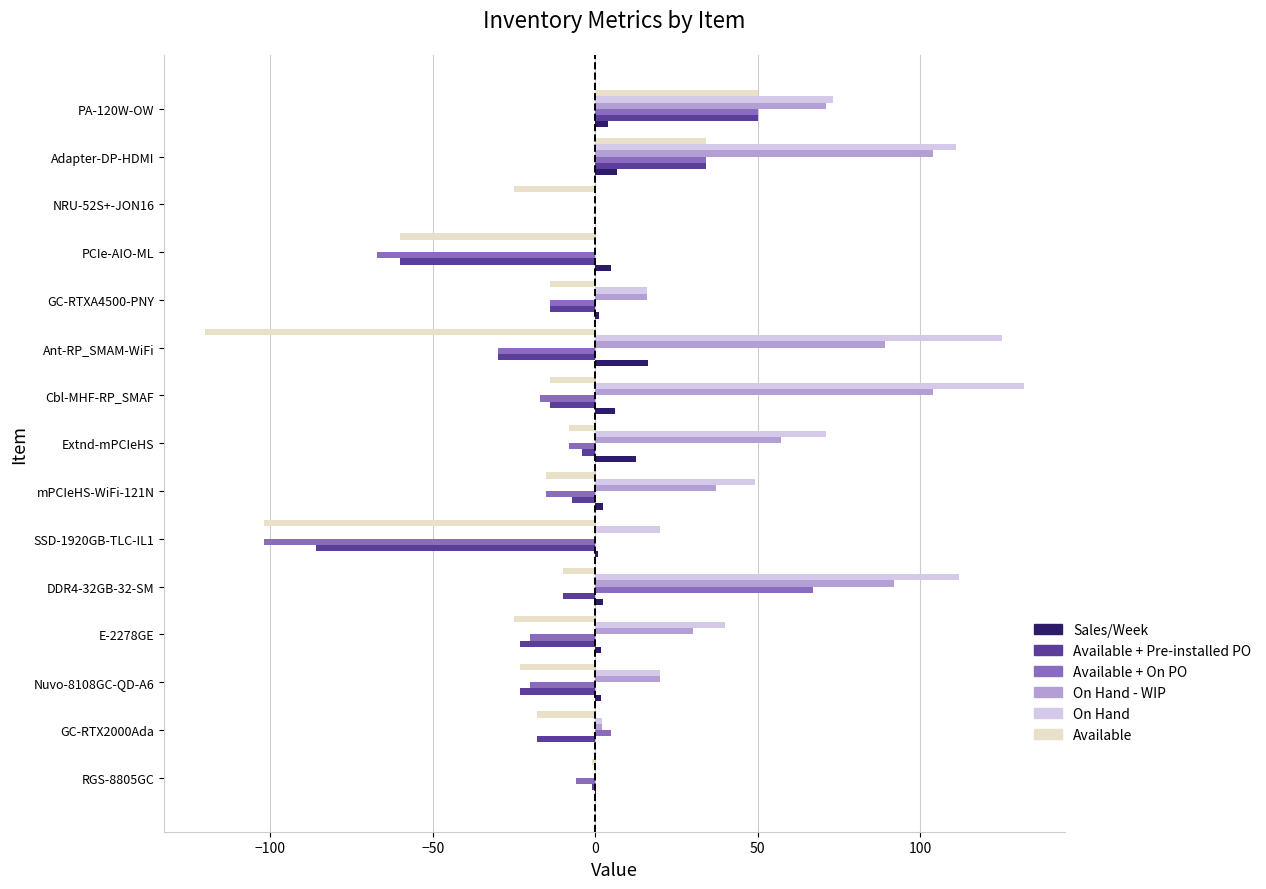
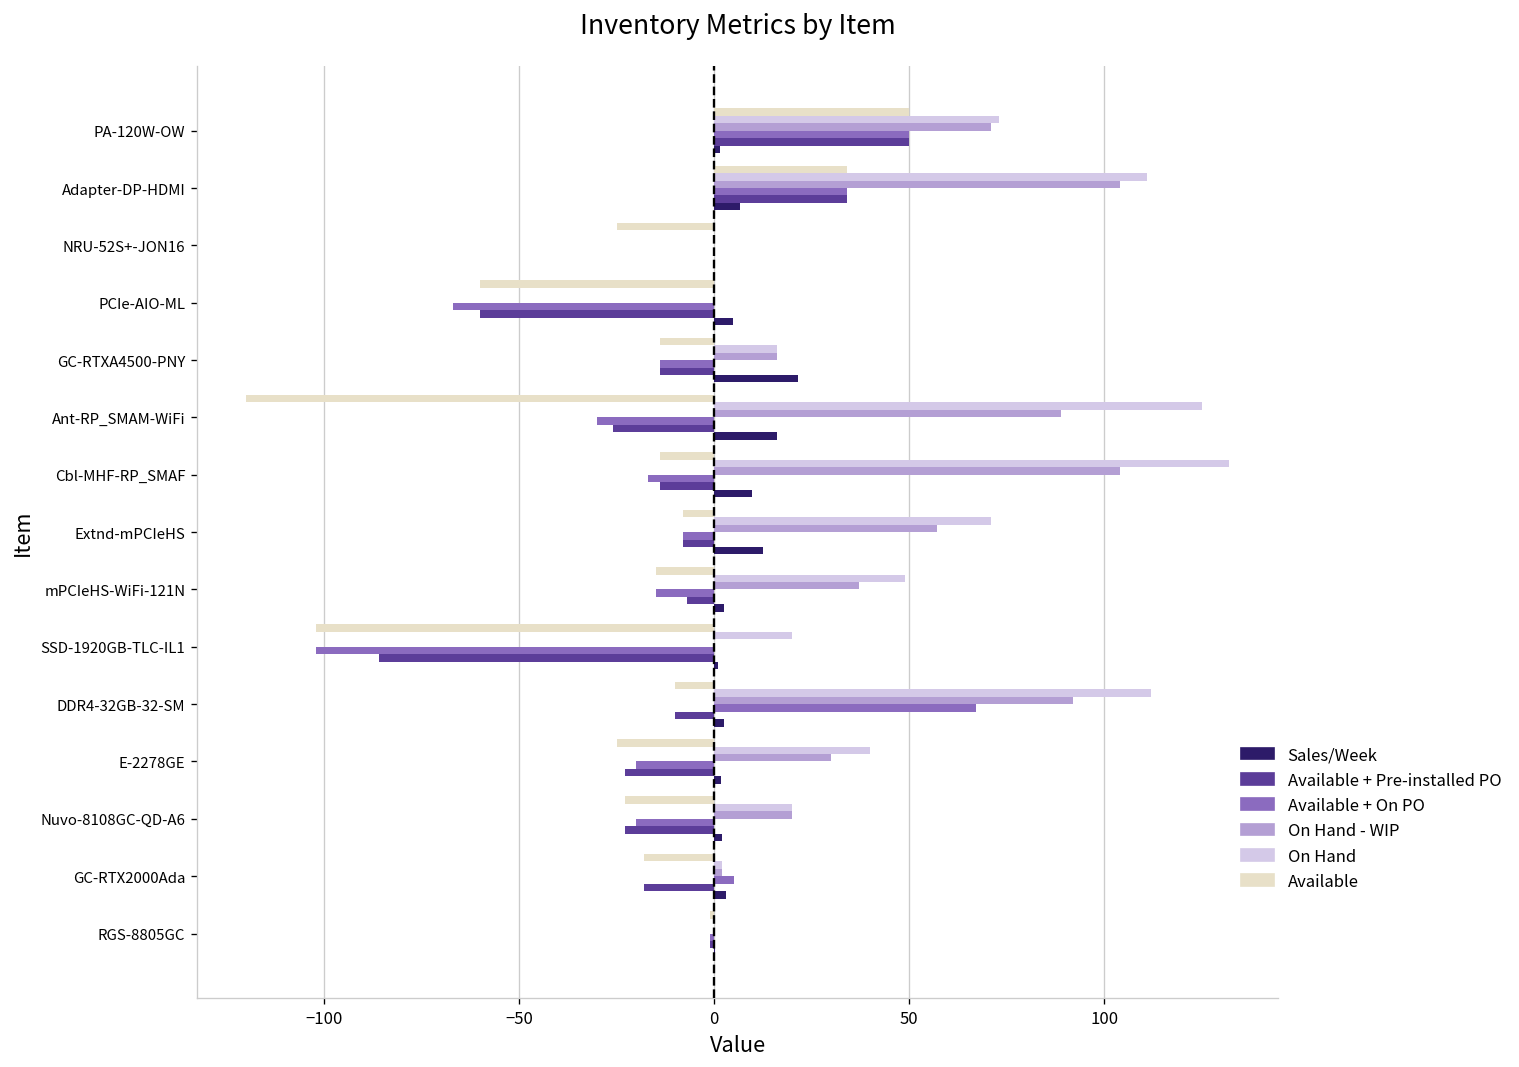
Sales/Week, PA-120W-OW: 4 -> 2
Sales/Week, GC-RTXA4500-PNY: 1 -> 21
Available + Pre-installed PO, Ant-RP_SMAM-WiFi: -30 -> -26
Sales/Week, Cbl-MHF-RP_SMAF: 6 -> 10
Available + Pre-installed PO, Extnd-mPCIeHS: -4 -> -8
Sales/Week, GC-RTX2000Ada: 0 -> 3
Available + On PO, RGS-8805GC: -6 -> -1
